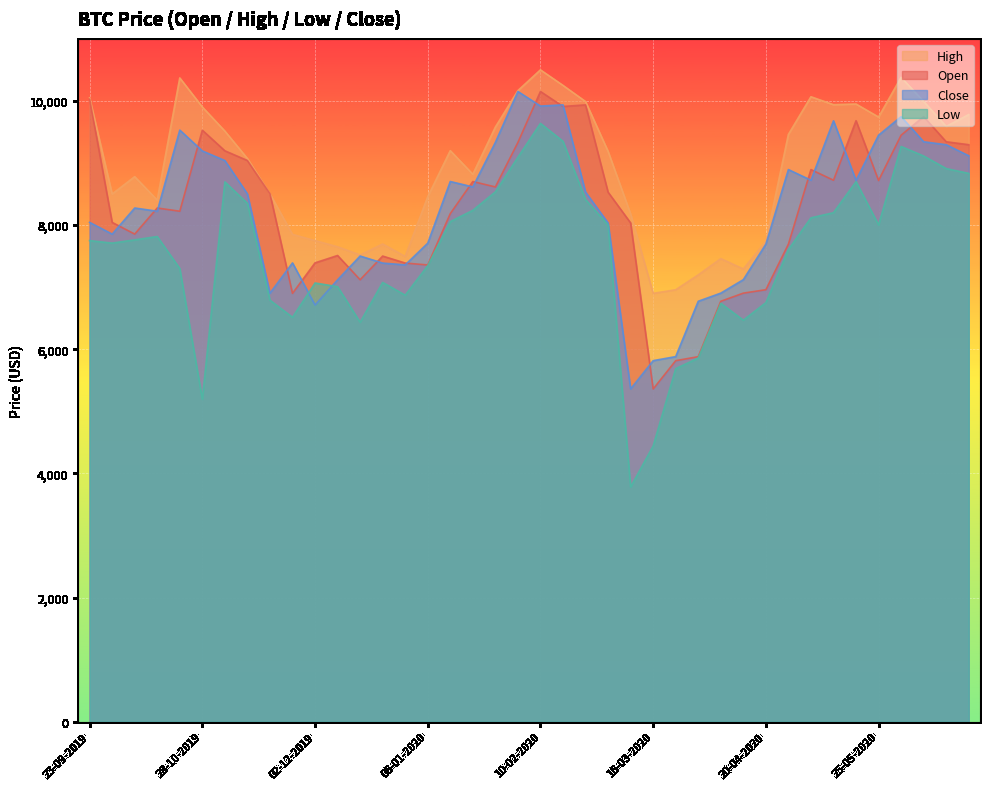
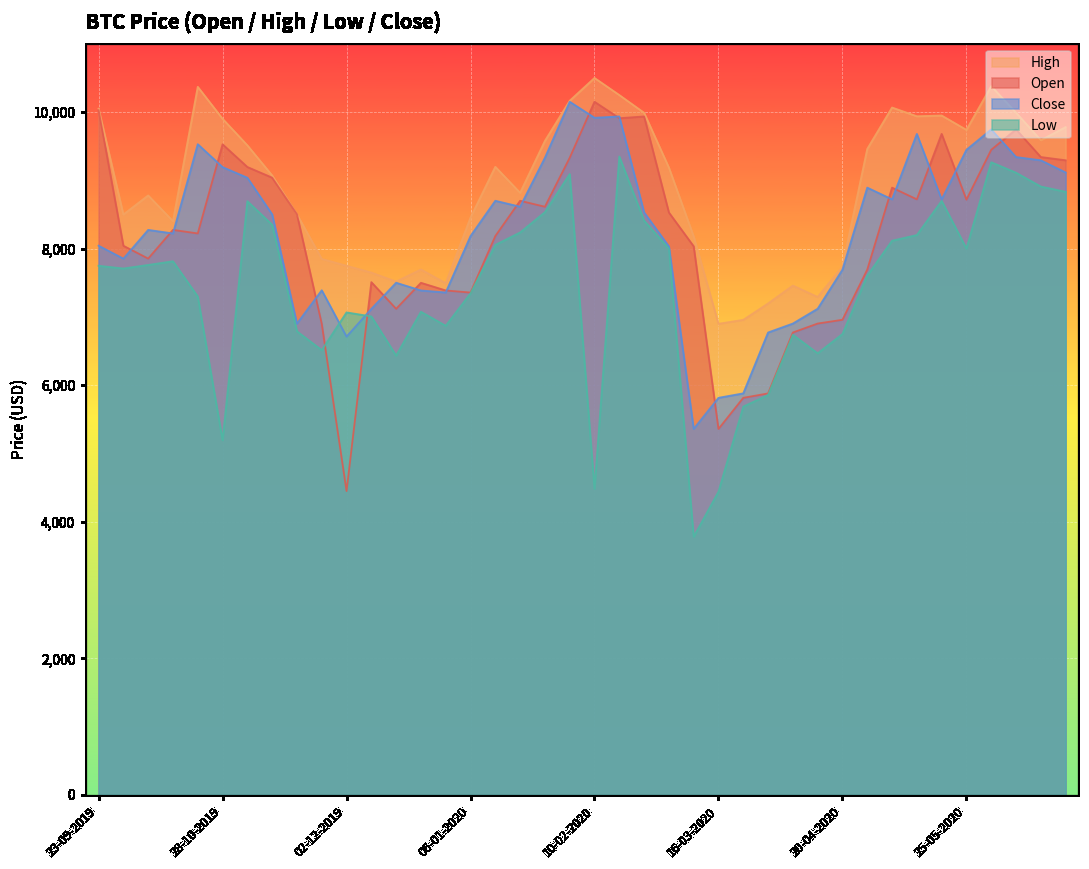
Open, 02-12-2019: 7,400 -> 4,500
Close, 06-01-2020: 7,700 -> 8,200
Low, 10-02-2020: 9,600 -> 4,500
